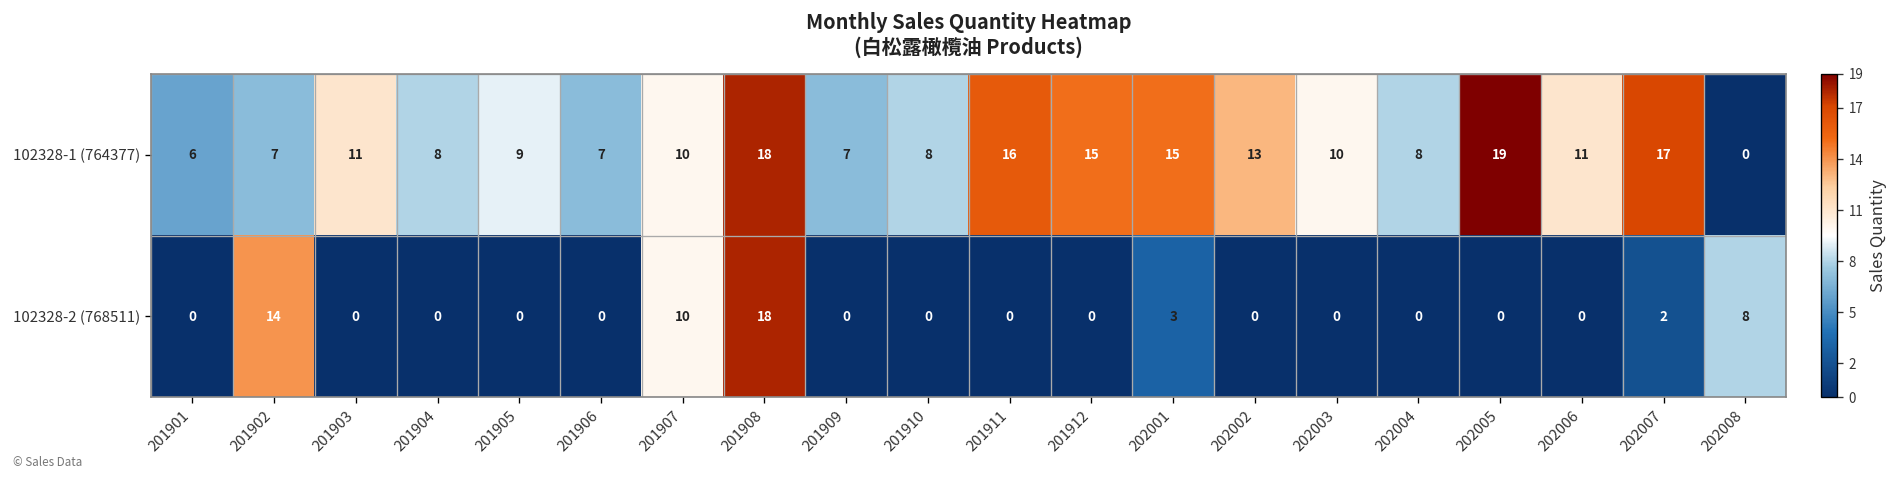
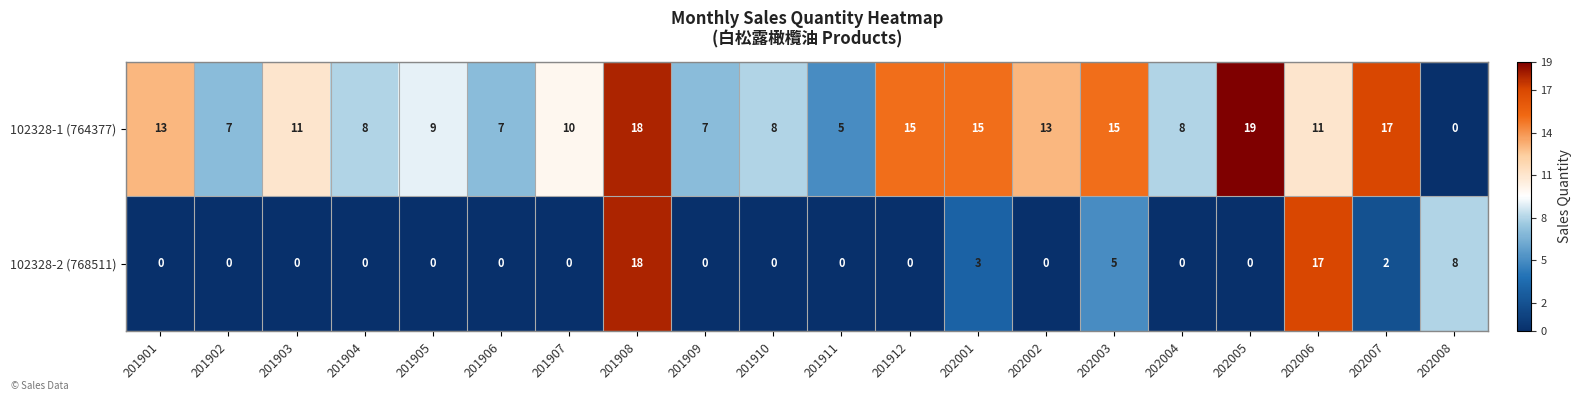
102328-1 (764377), 201901: 6 -> 13
102328-1 (764377), 201911: 16 -> 5
102328-1 (764377), 202003: 10 -> 15
102328-2 (768511), 201902: 14 -> 0
102328-2 (768511), 201907: 10 -> 0
102328-2 (768511), 202003: 0 -> 5
102328-2 (768511), 202006: 0 -> 17
